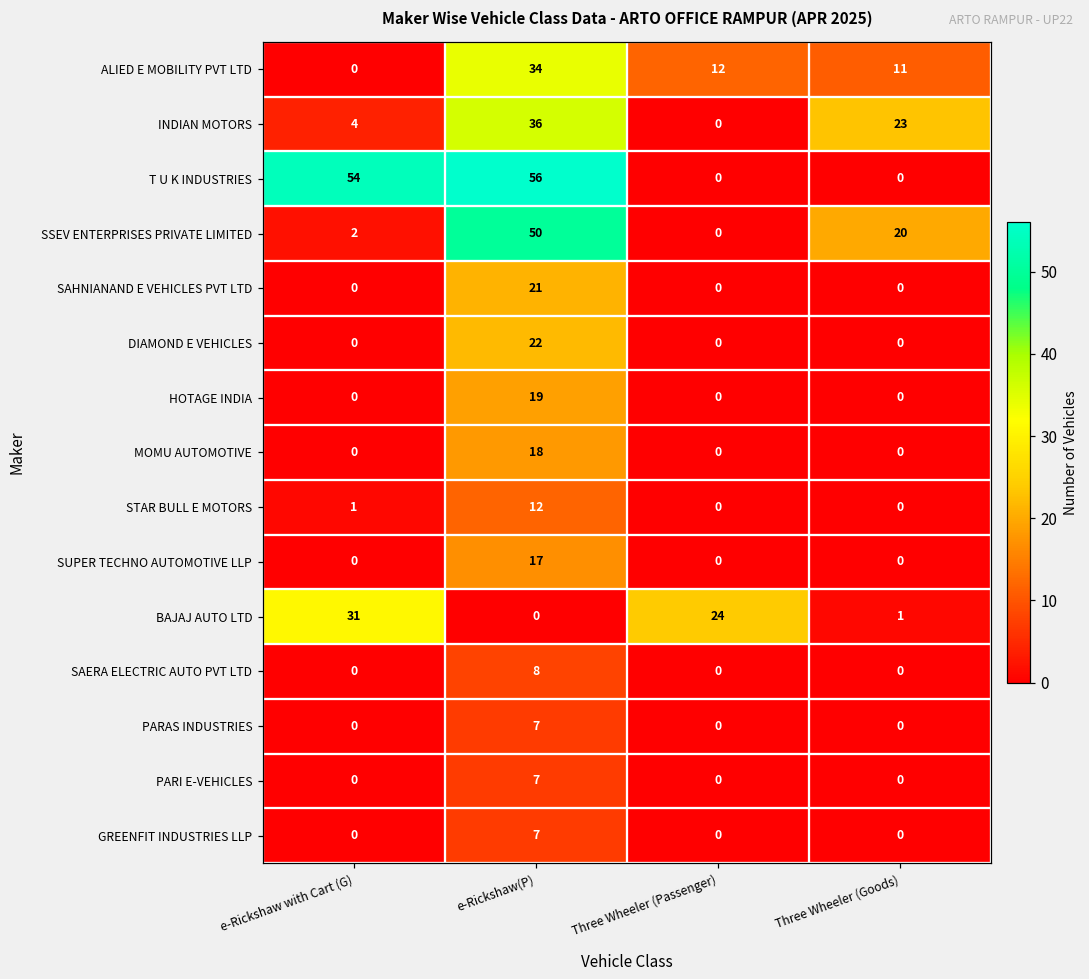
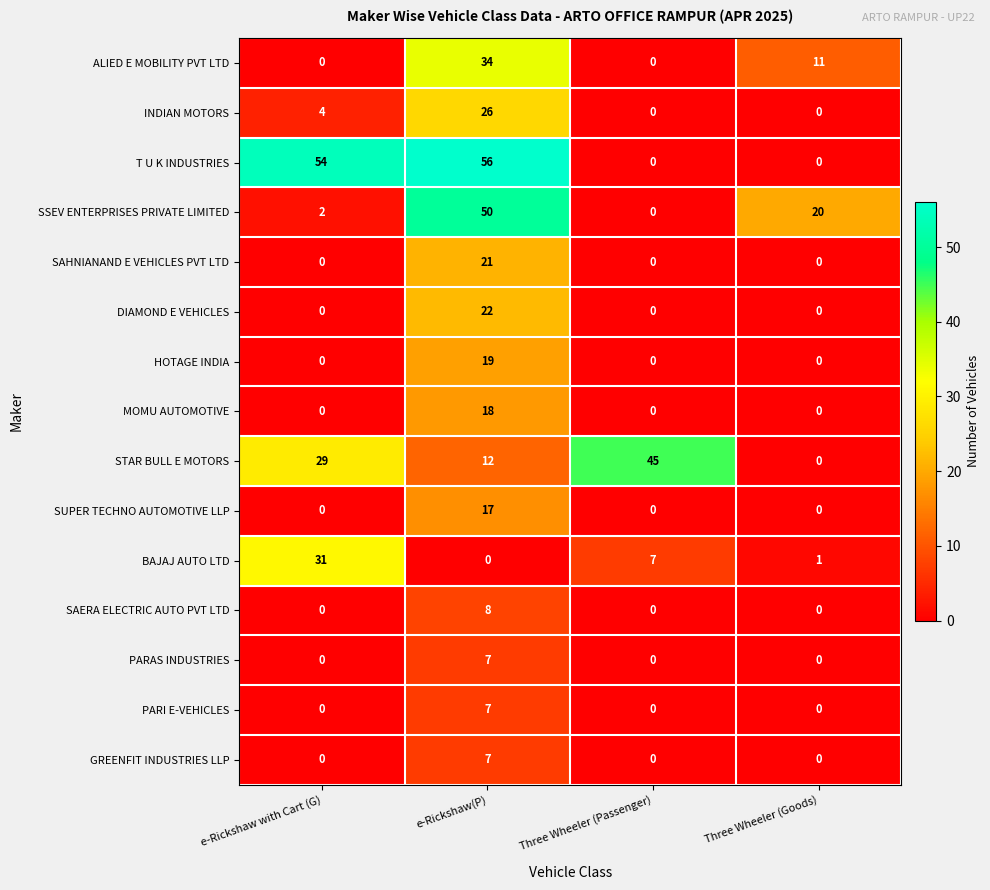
ALIED E MOBILITY PVT LTD, Three Wheeler (Passenger): 12 -> 0
INDIAN MOTORS, e-Rickshaw(P): 36 -> 26
INDIAN MOTORS, Three Wheeler (Goods): 23 -> 0
STAR BULL E MOTORS, e-Rickshaw with Cart (G): 1 -> 29
STAR BULL E MOTORS, Three Wheeler (Passenger): 0 -> 45
BAJAJ AUTO LTD, Three Wheeler (Passenger): 24 -> 7
